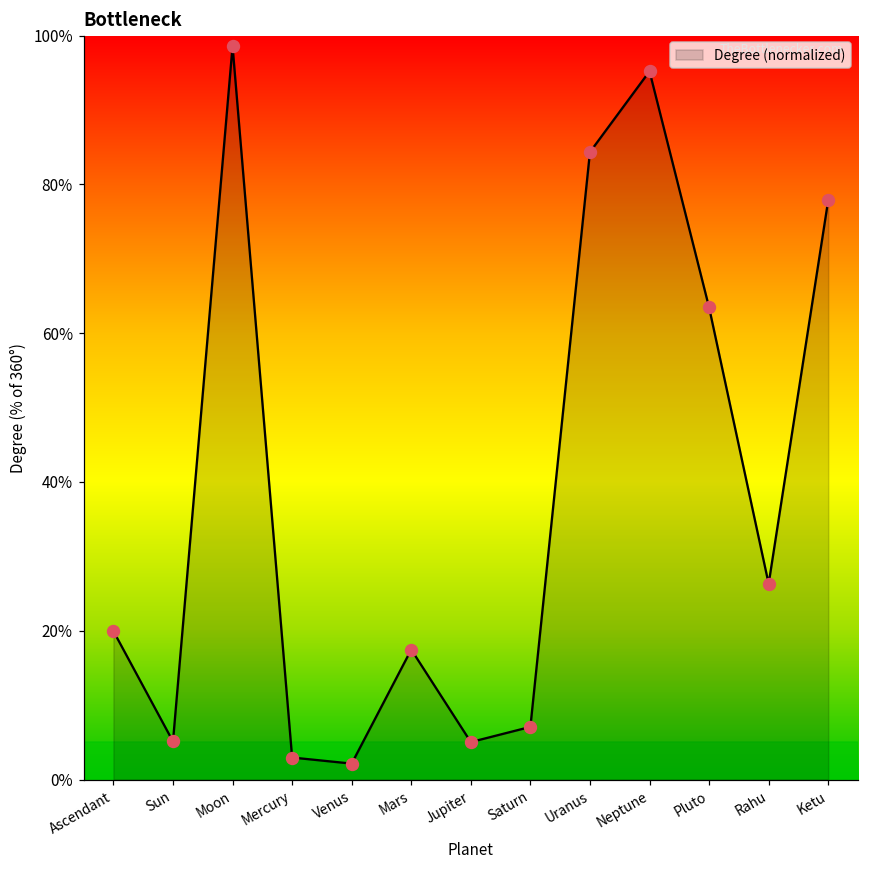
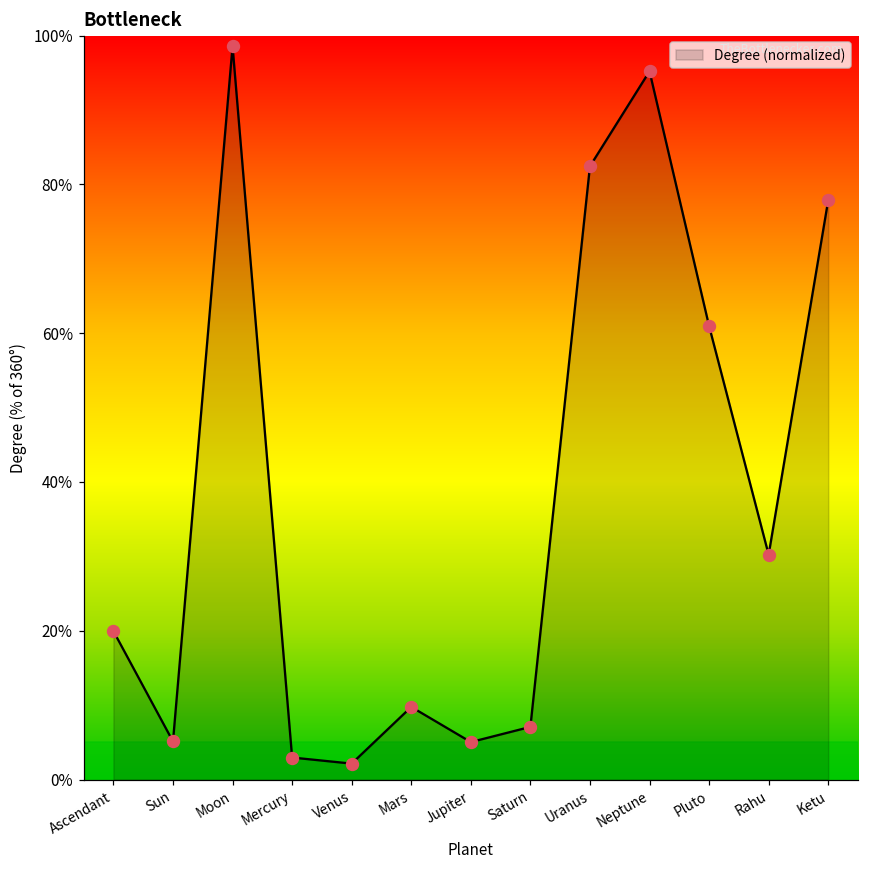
Mars: 17% -> 10%
Uranus: 84% -> 82%
Pluto: 63% -> 61%
Rahu: 26% -> 30%
